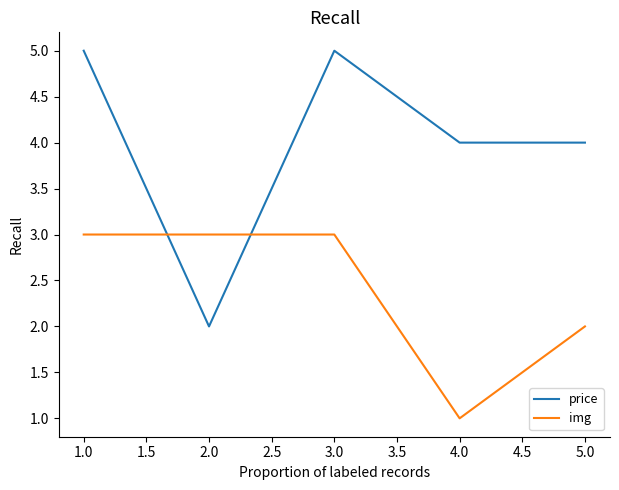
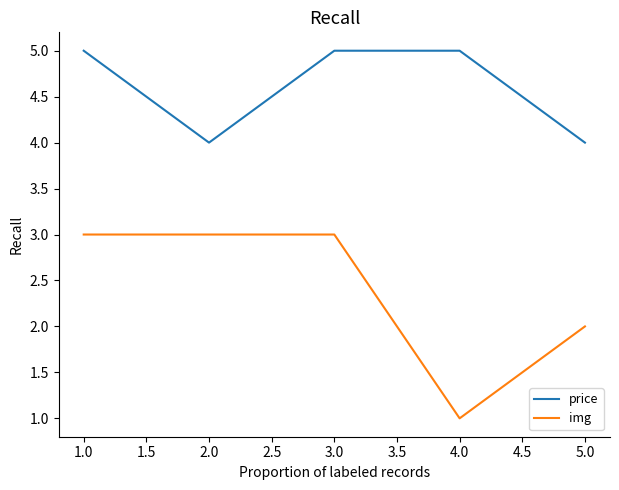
price, 2.0: 2 -> 4
price, 4.0: 4 -> 5
